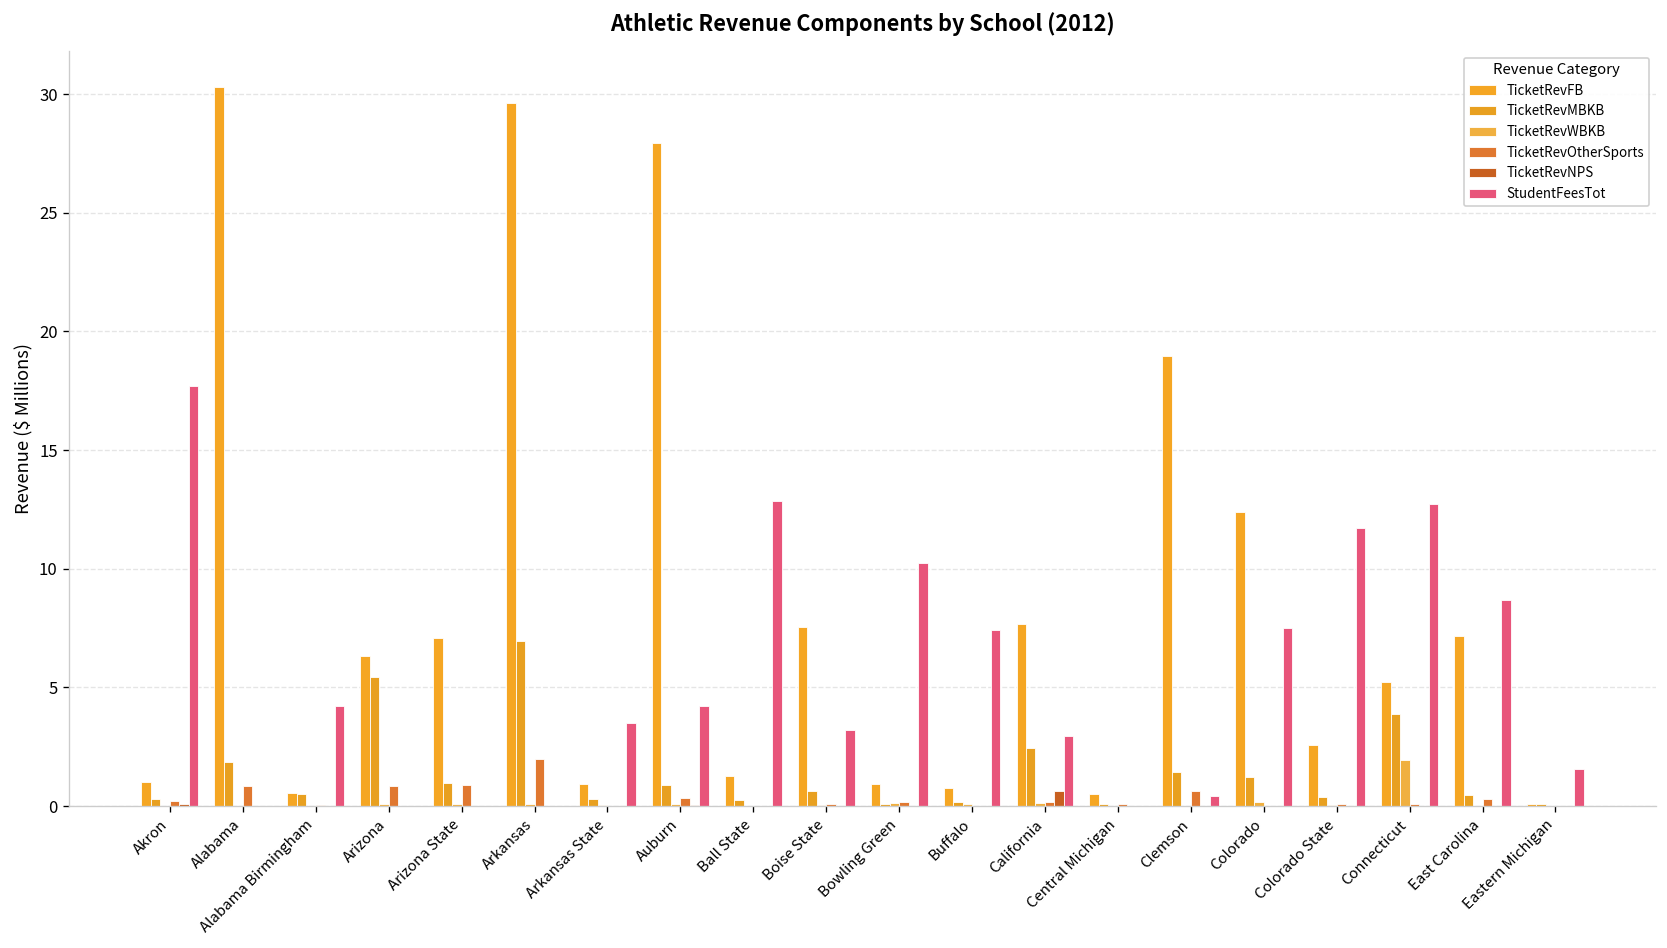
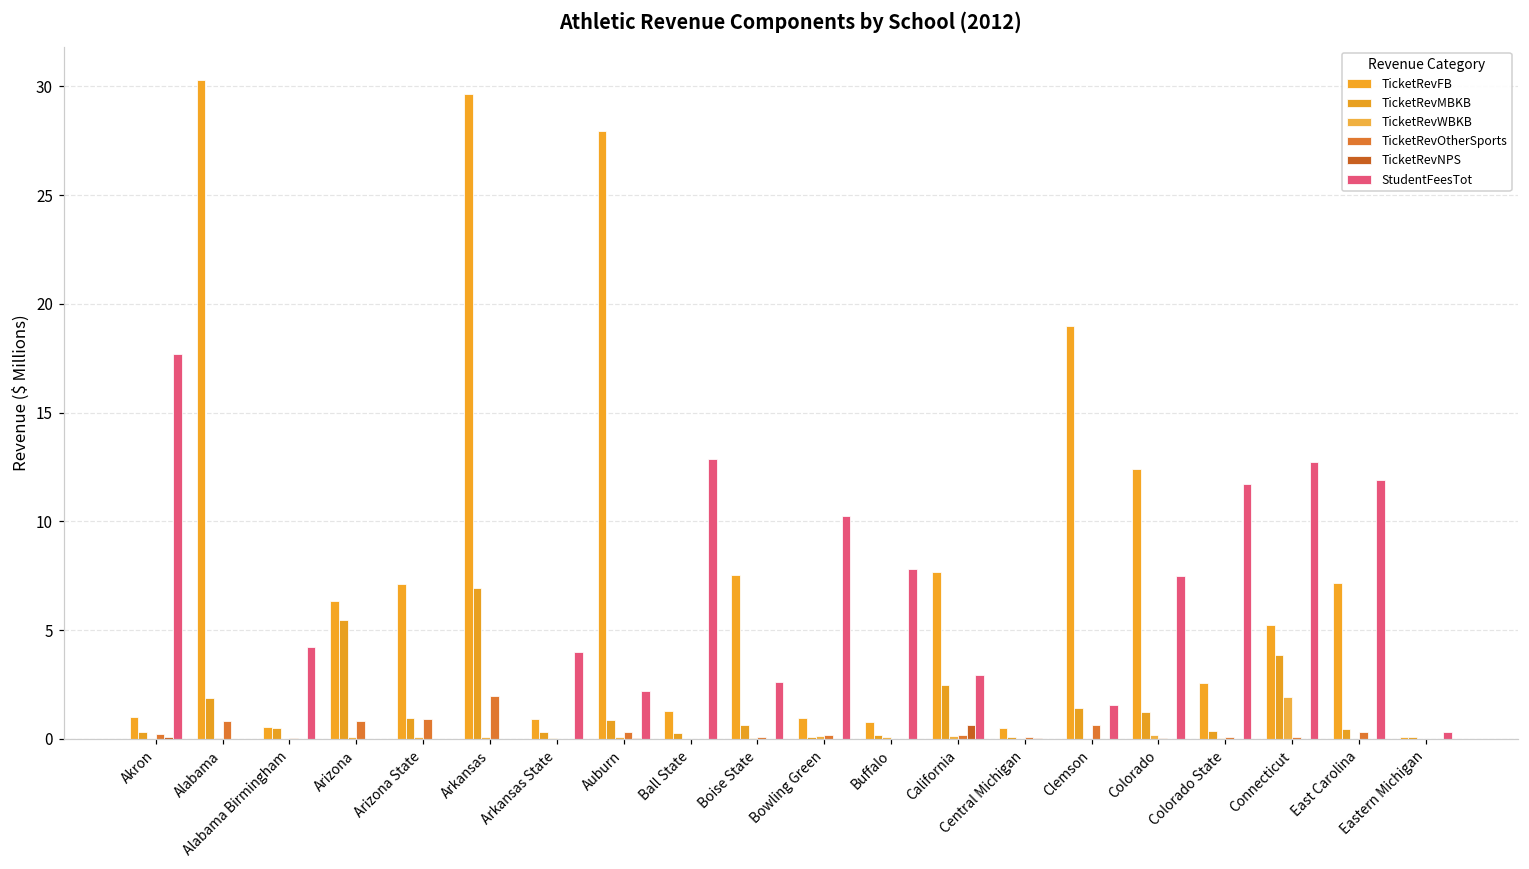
StudentFeesTot, Arkansas State: 3.5 -> 4.0
StudentFeesTot, Auburn: 4.2 -> 2.2
StudentFeesTot, Boise State: 3.2 -> 2.6
StudentFeesTot, Buffalo: 7.4 -> 7.8
StudentFeesTot, Clemson: 0.4 -> 1.5
StudentFeesTot, East Carolina: 8.7 -> 11.9
StudentFeesTot, Eastern Michigan: 1.6 -> 0.3
